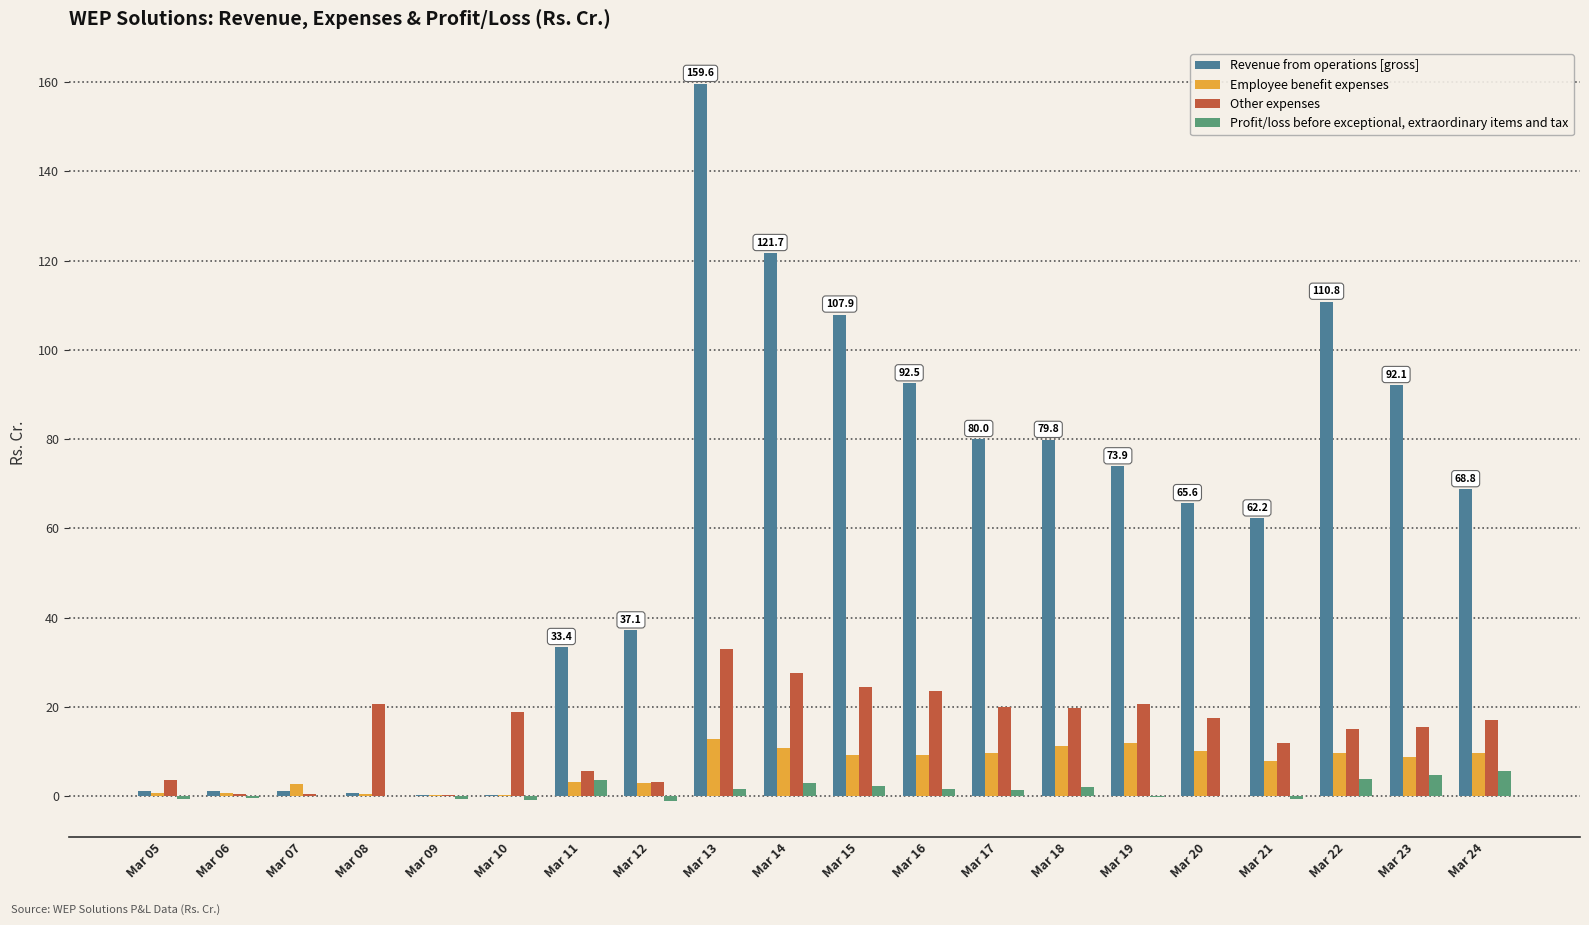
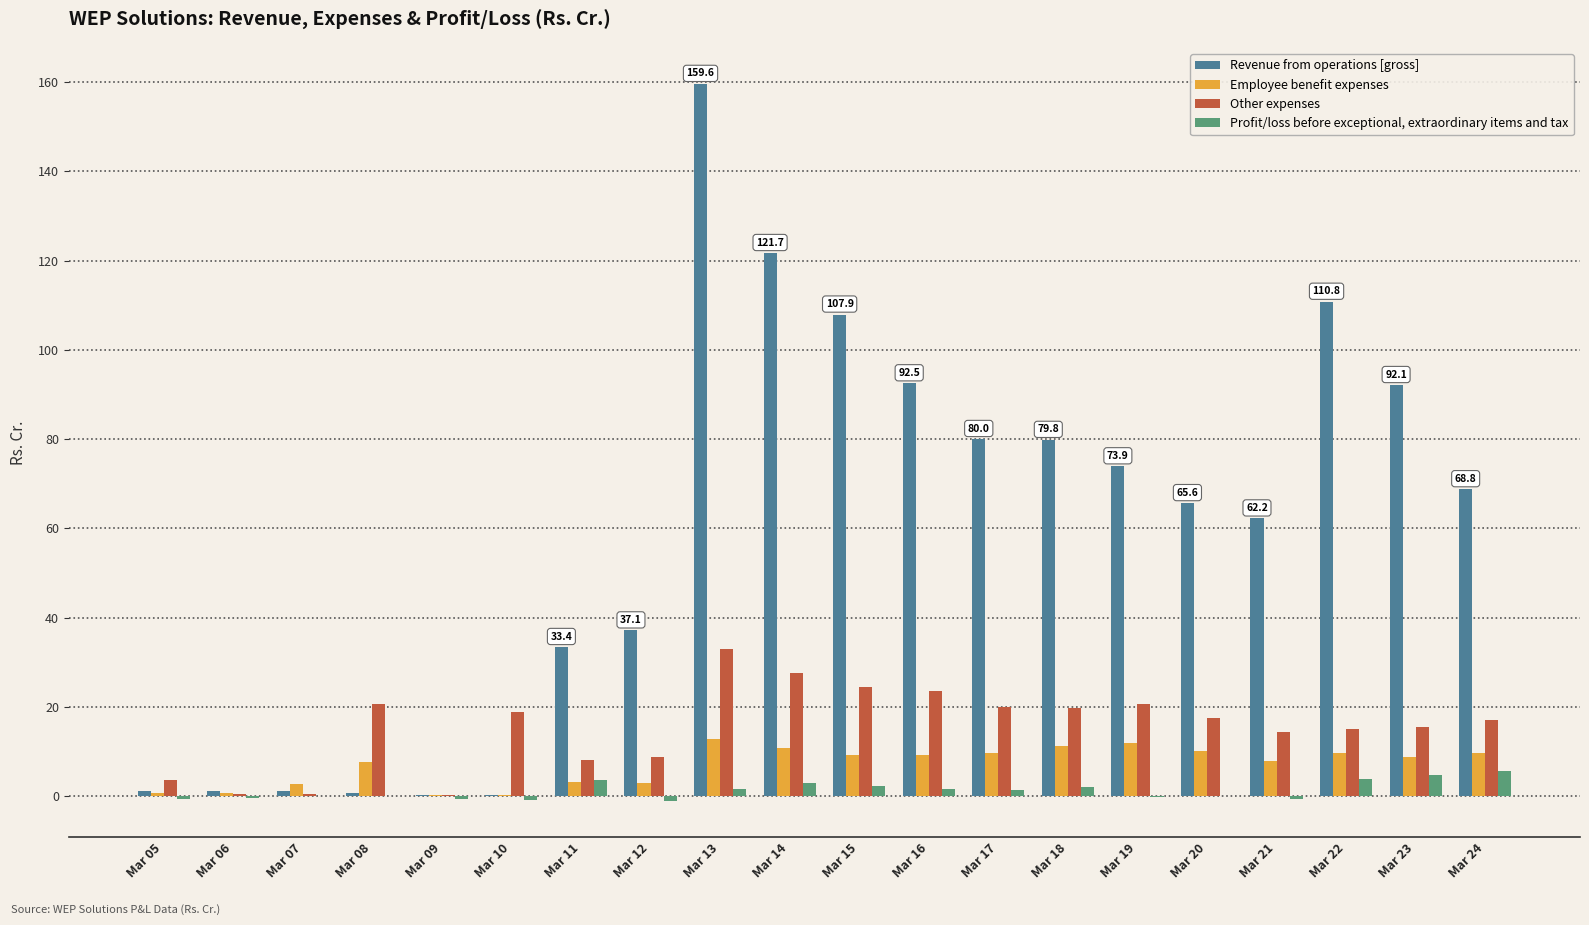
Employee benefit expenses, Mar 08: 0 -> 8
Other expenses, Mar 11: 6 -> 8
Other expenses, Mar 12: 3 -> 9
Other expenses, Mar 21: 12 -> 14
